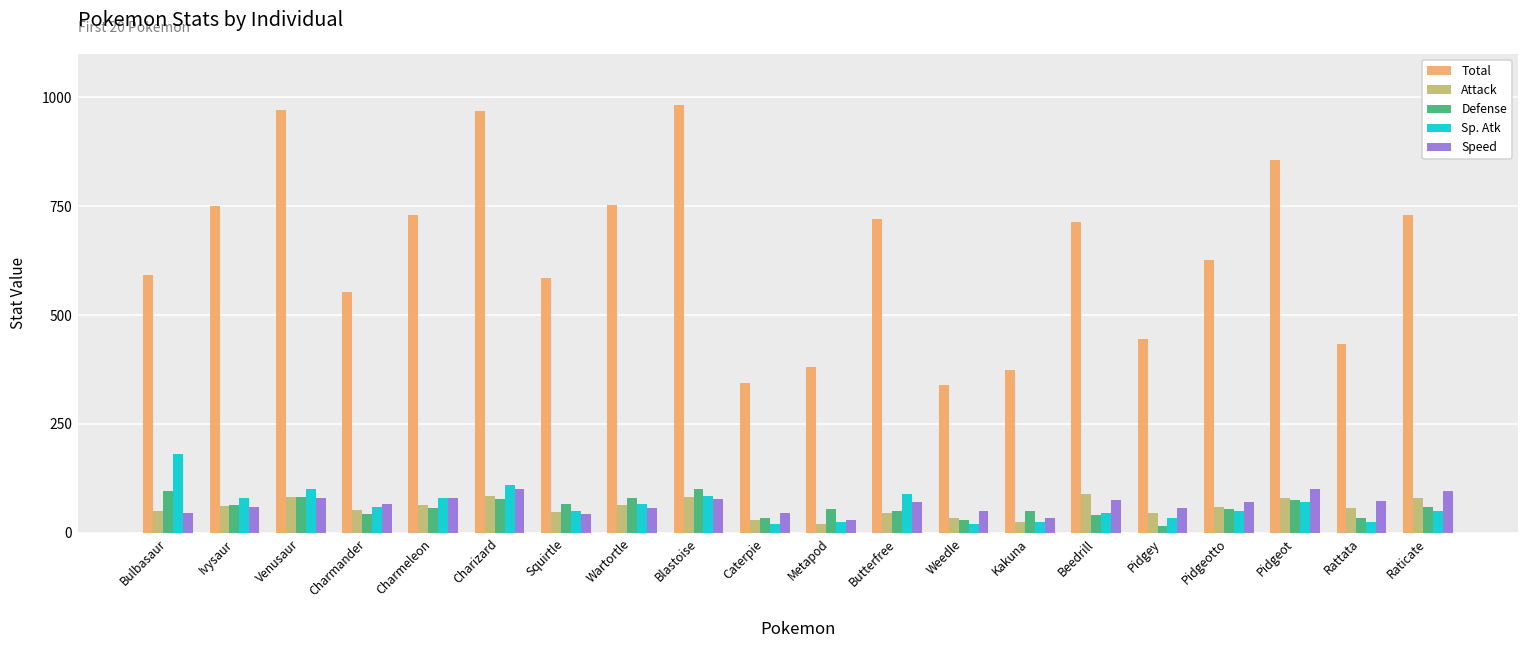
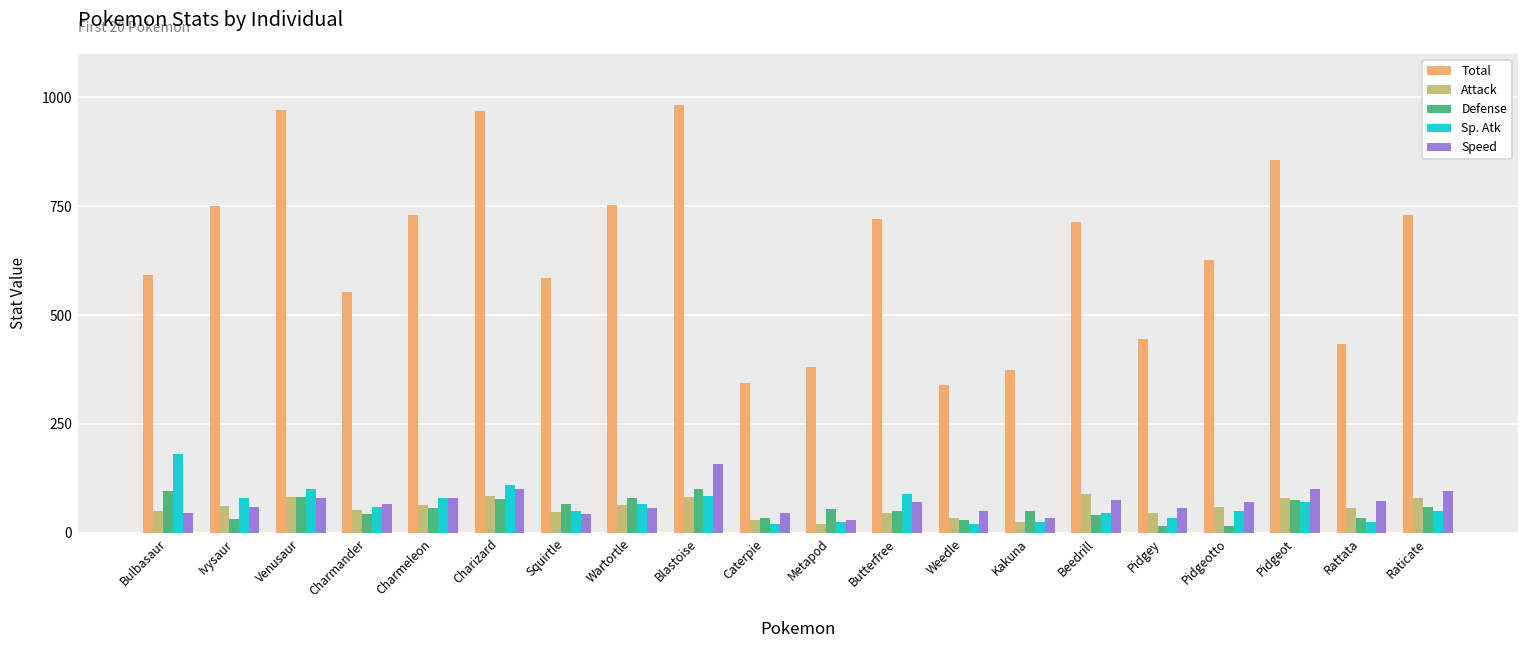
Defense, Ivysaur: 60 -> 30
Speed, Blastoise: 80 -> 160
Defense, Pidgeotto: 60 -> 20
